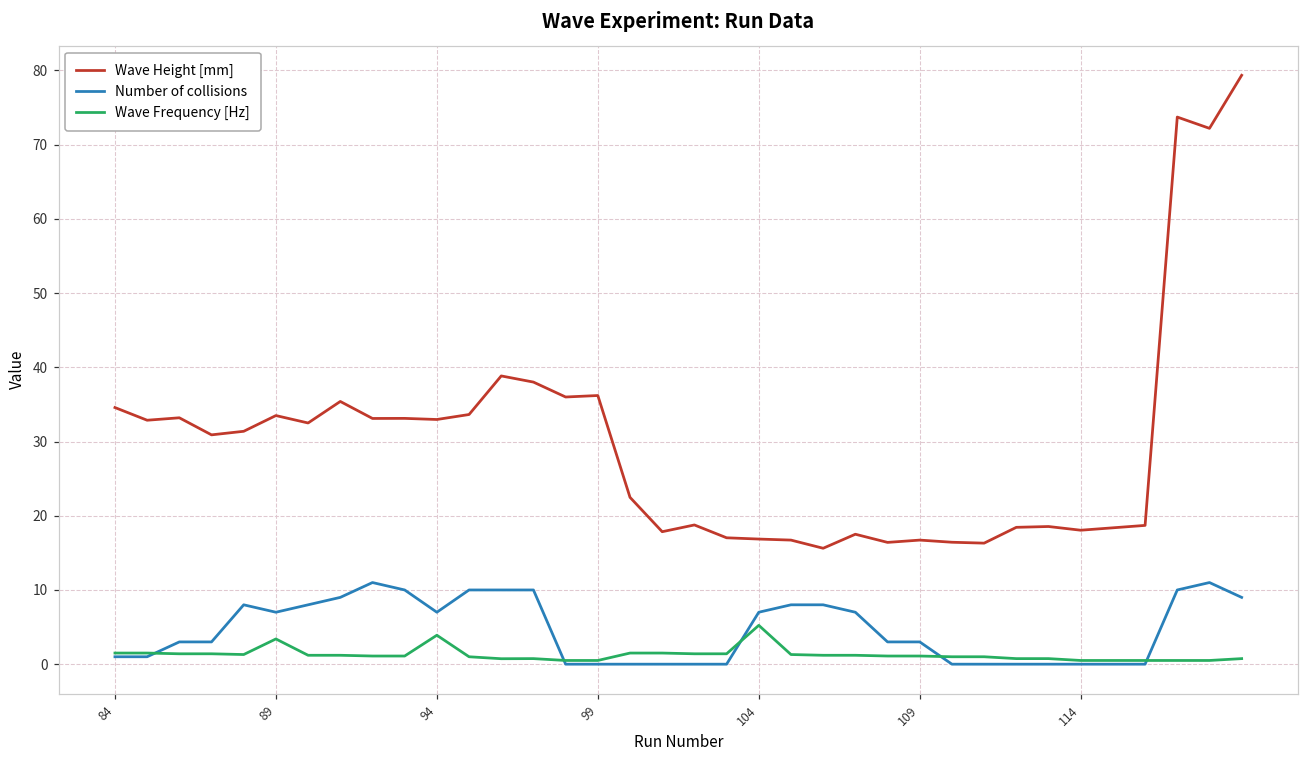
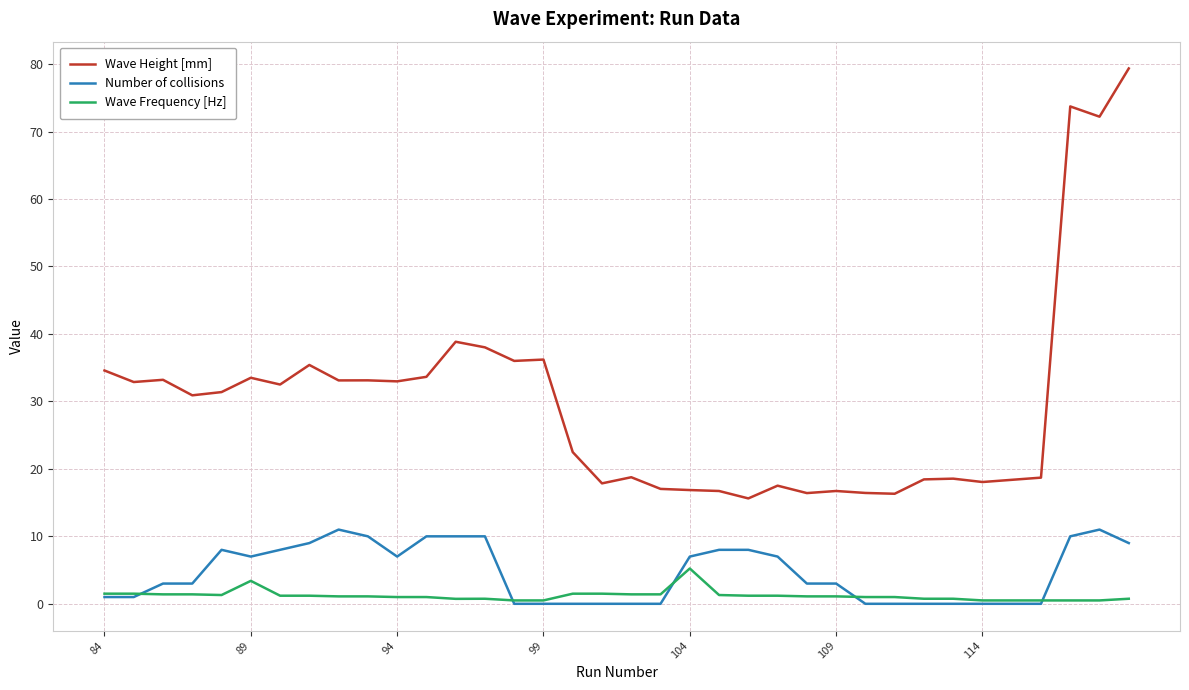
Wave Frequency [Hz], 94: 4 -> 1
